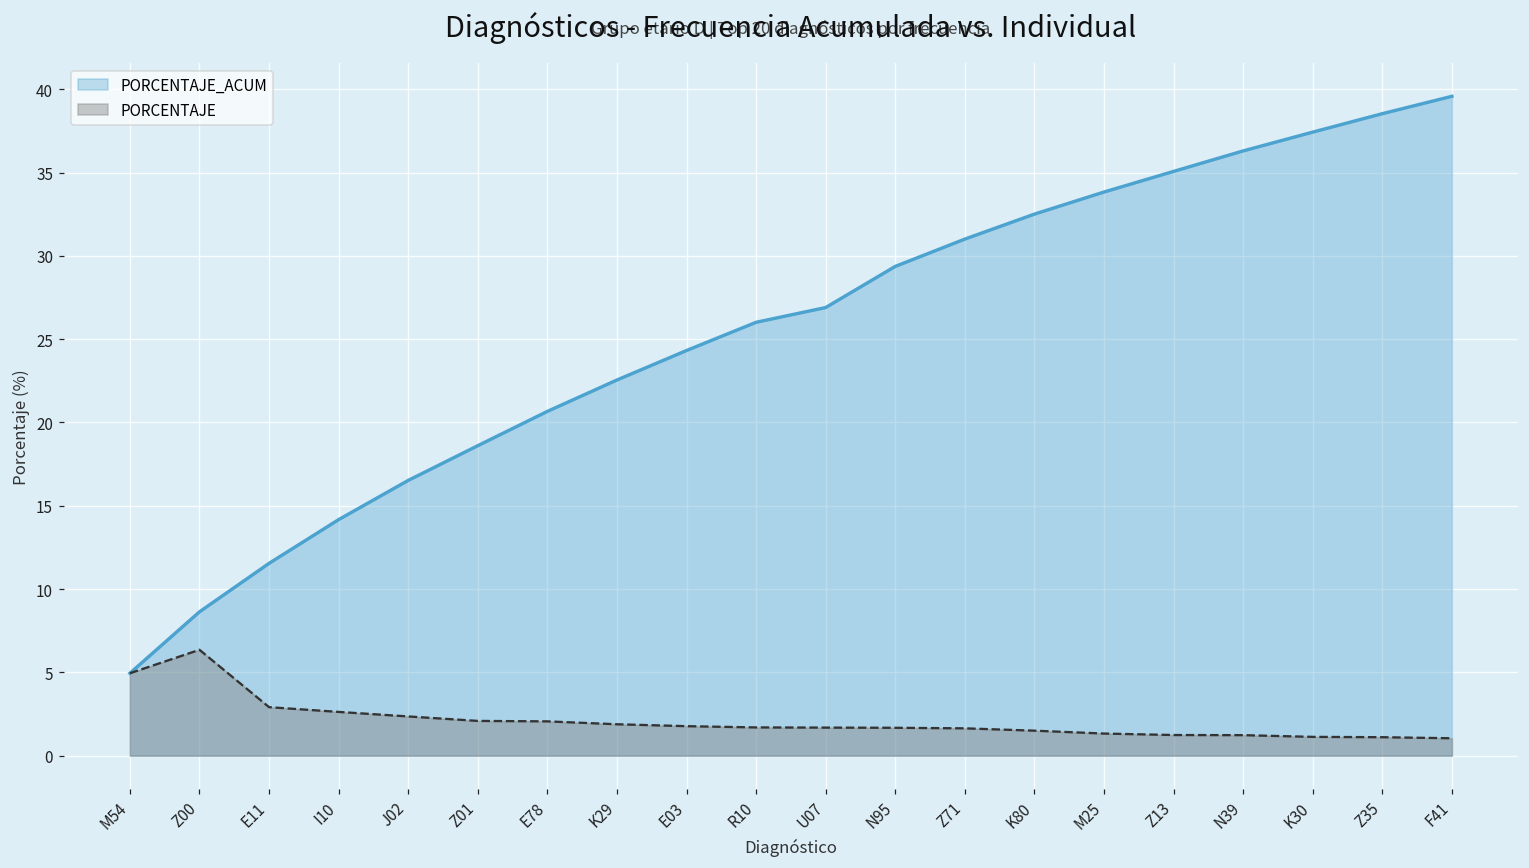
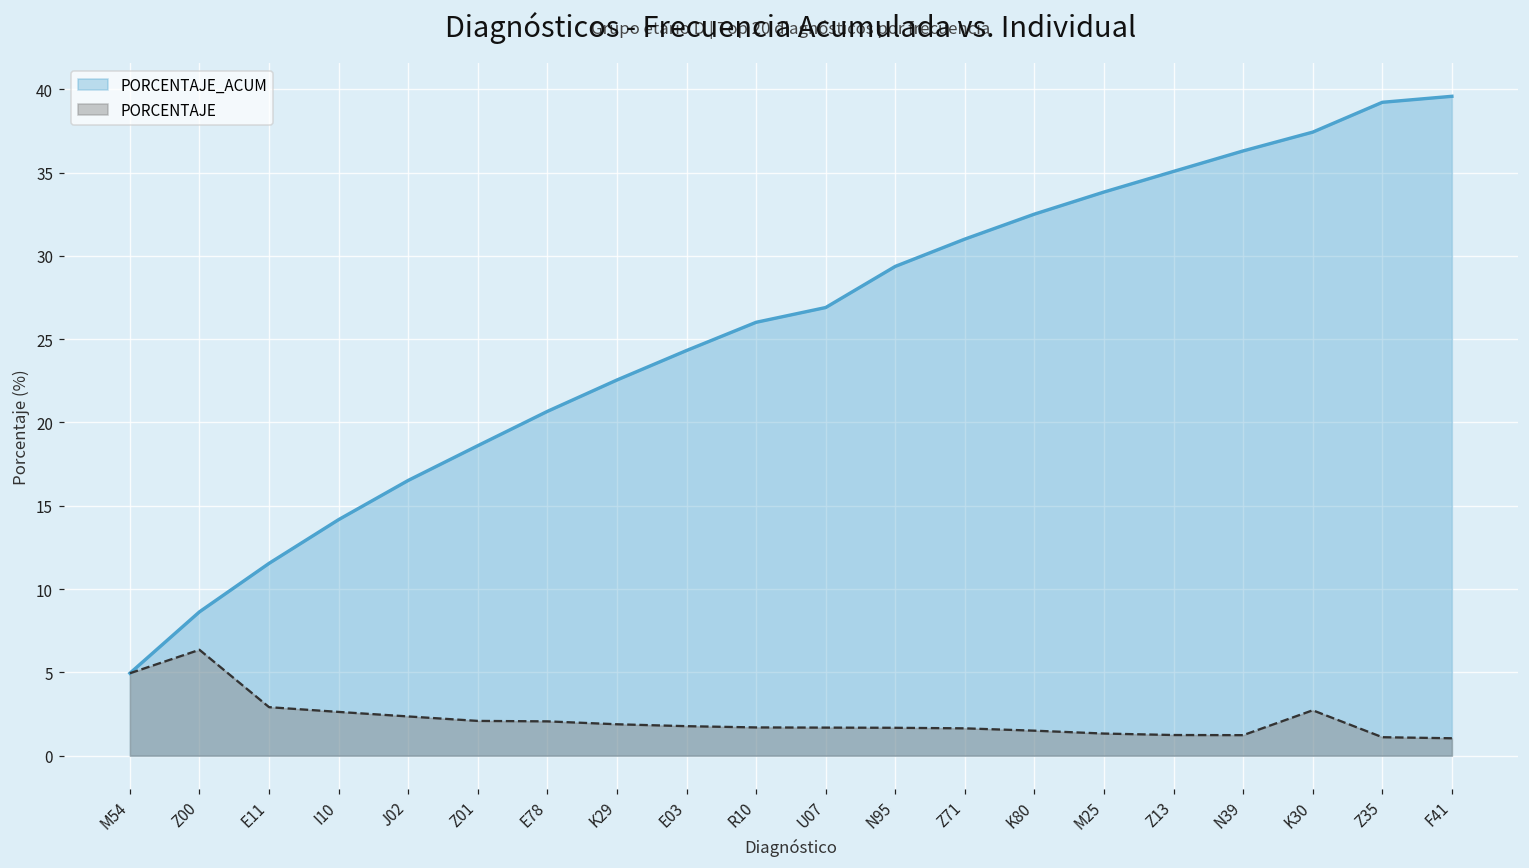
PORCENTAJE, K30: 1.1 -> 2.7
PORCENTAJE_ACUM, Z35: 38.5 -> 39.2
